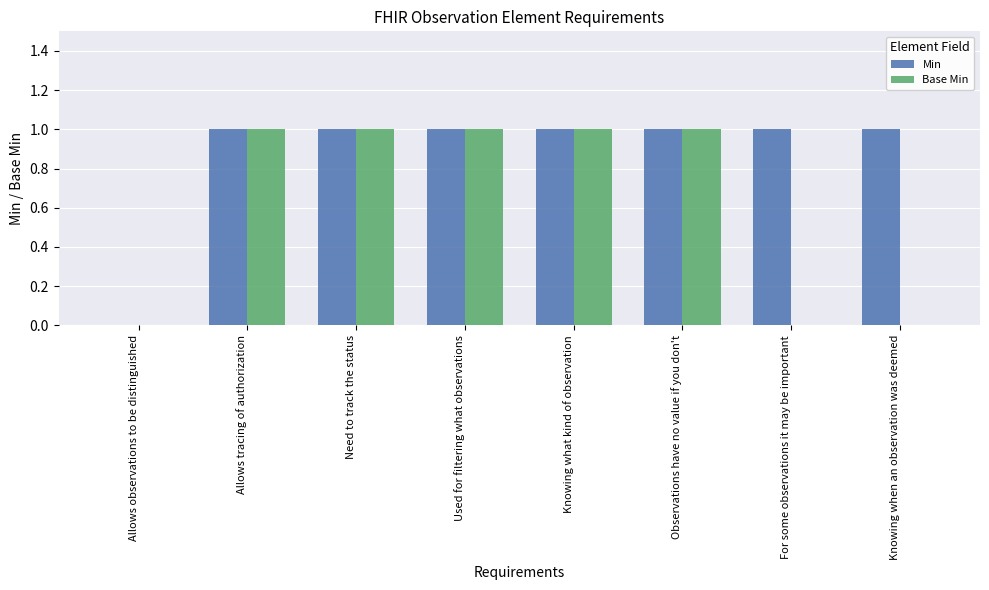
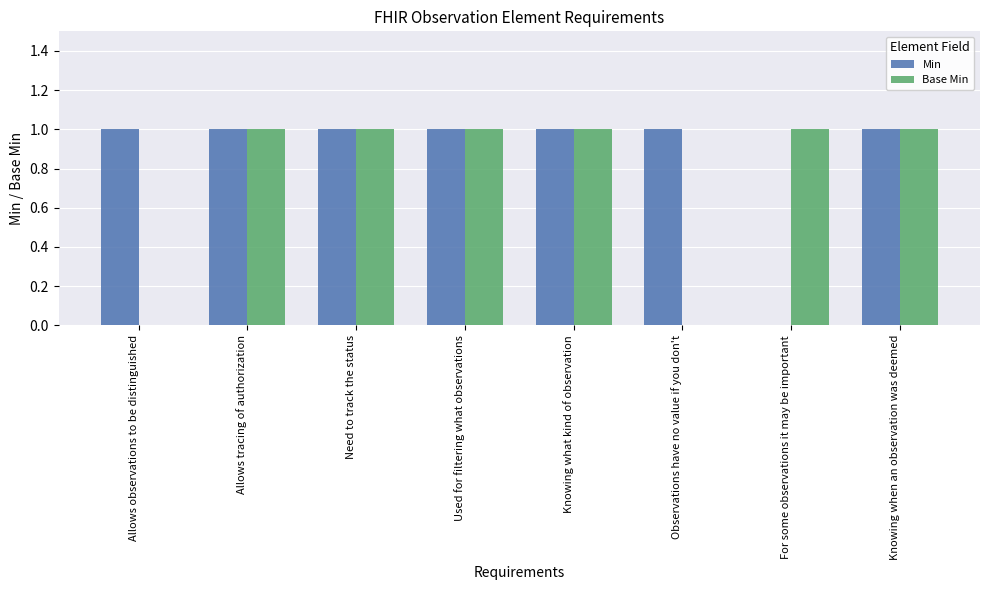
Min, Allows observations to be distinguished: 0 -> 1
Base Min, Observations have no value if you don't: 1 -> 0
Min, For some observations it may be important: 1 -> 0
Base Min, For some observations it may be important: 0 -> 1
Base Min, Knowing when an observation was deemed: 0 -> 1
